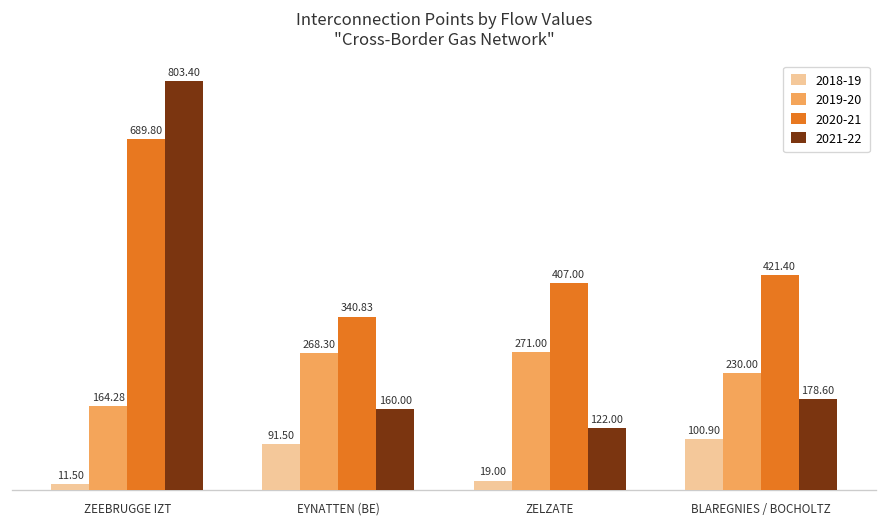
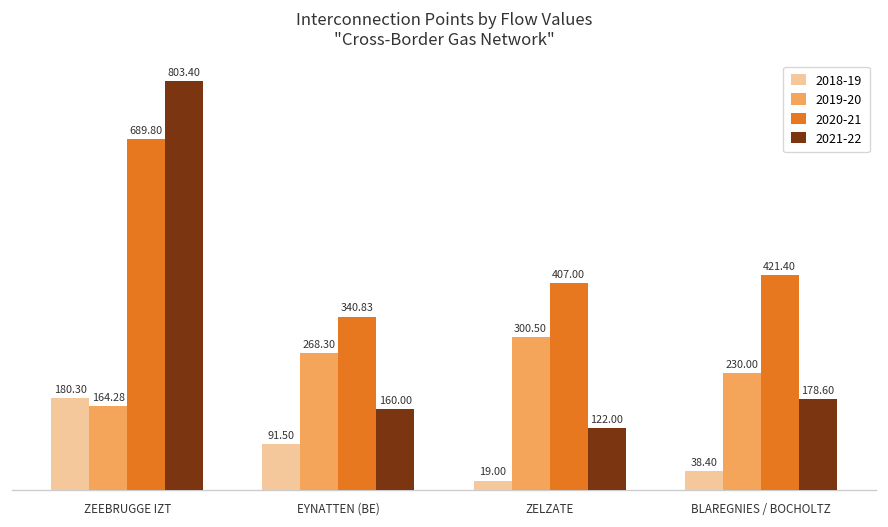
2018-19, ZEEBRUGGE IZT: 11.50 -> 180.30
2019-20, ZELZATE: 271.00 -> 300.50
2018-19, BLAREGNIES / BOCHOLTZ: 100.90 -> 38.40
